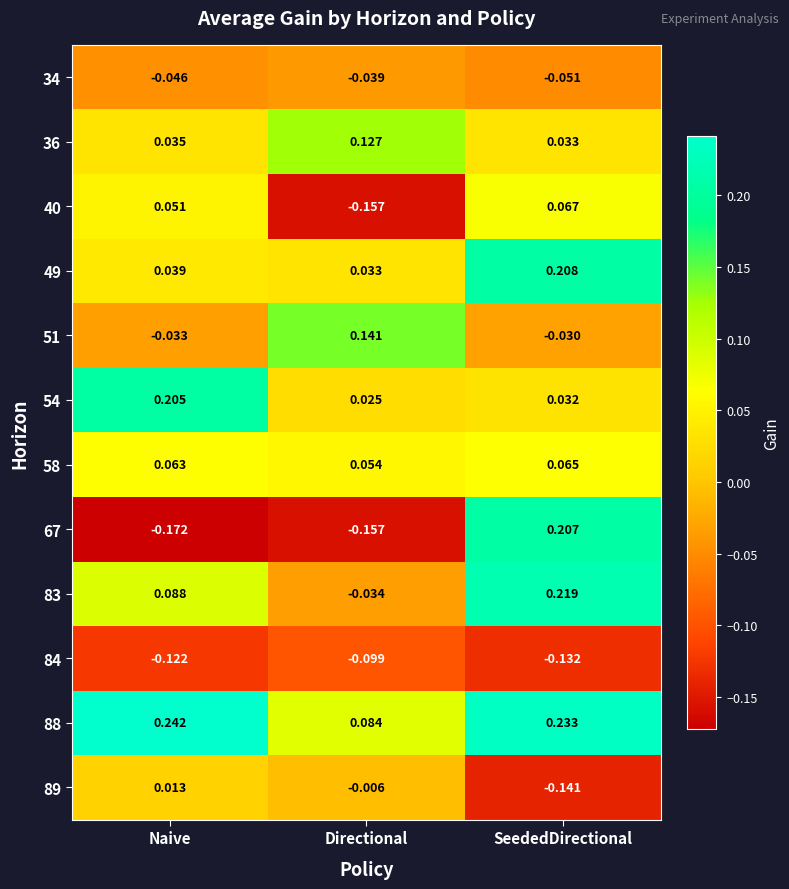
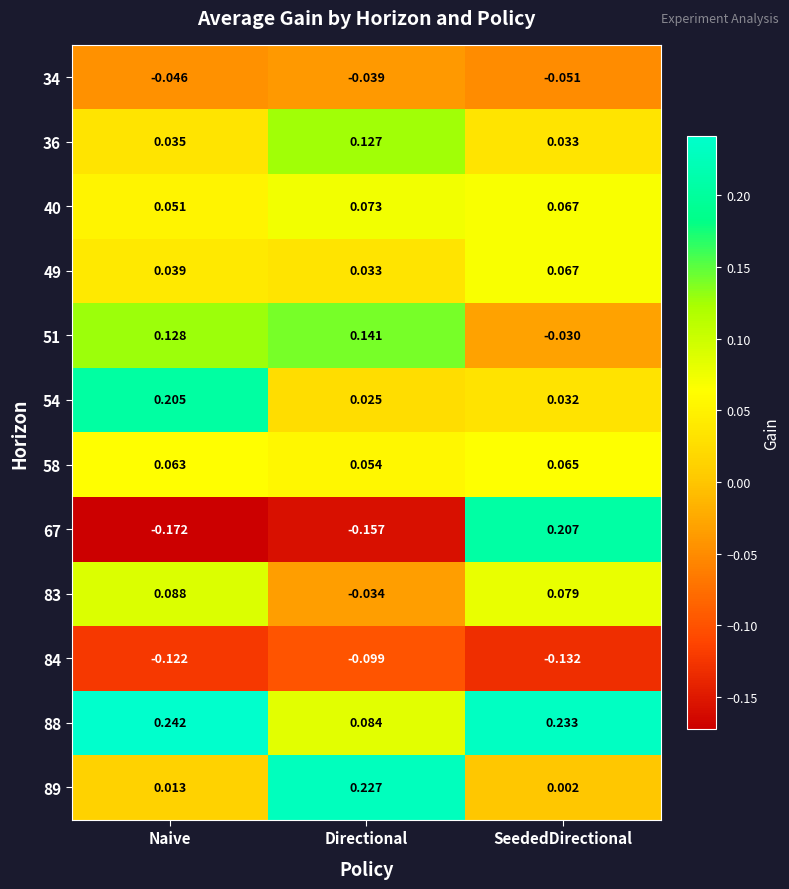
40, Directional: -0.157 -> 0.073
49, SeededDirectional: 0.208 -> 0.067
51, Naive: -0.033 -> 0.128
83, SeededDirectional: 0.219 -> 0.079
89, Directional: -0.006 -> 0.227
89, SeededDirectional: -0.141 -> 0.002
